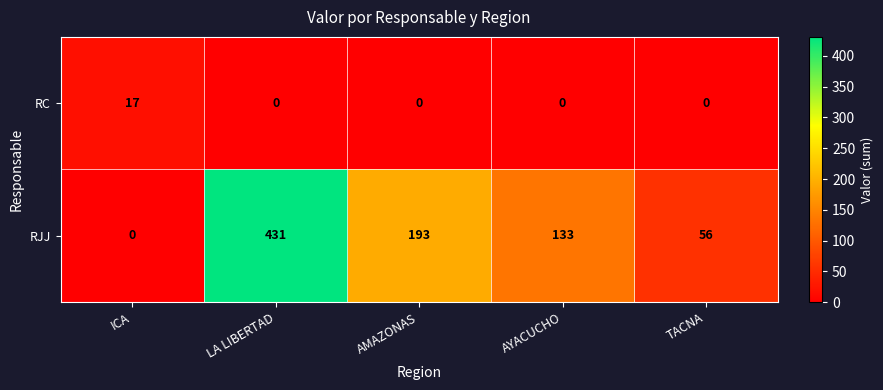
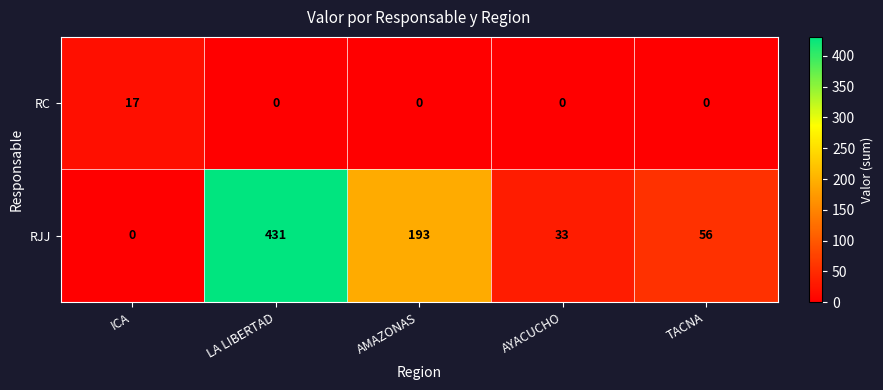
RJJ, AYACUCHO: 133 -> 33
